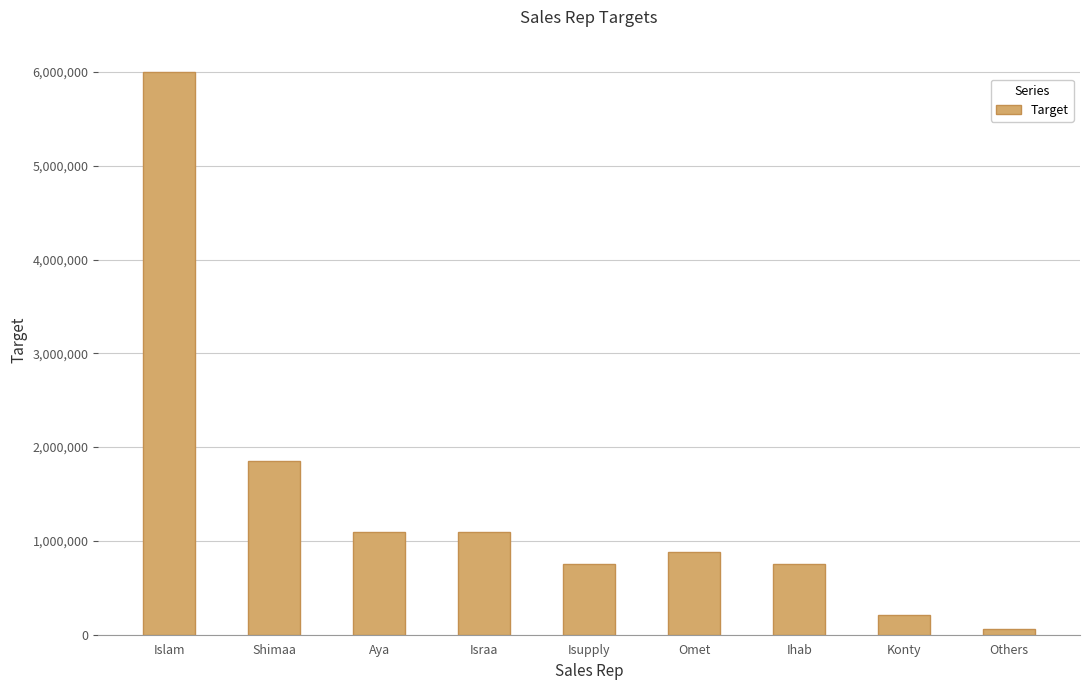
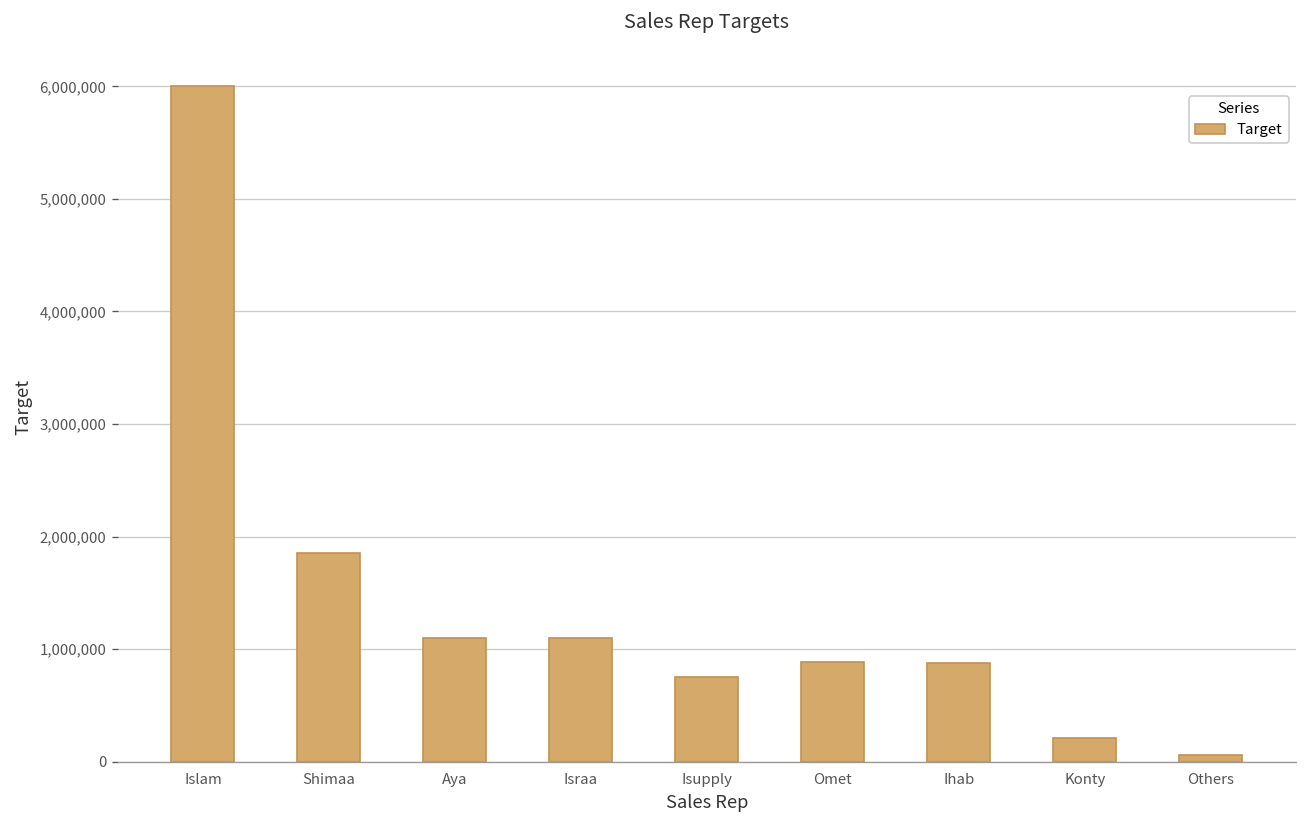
Ihab: 800,000 -> 900,000
